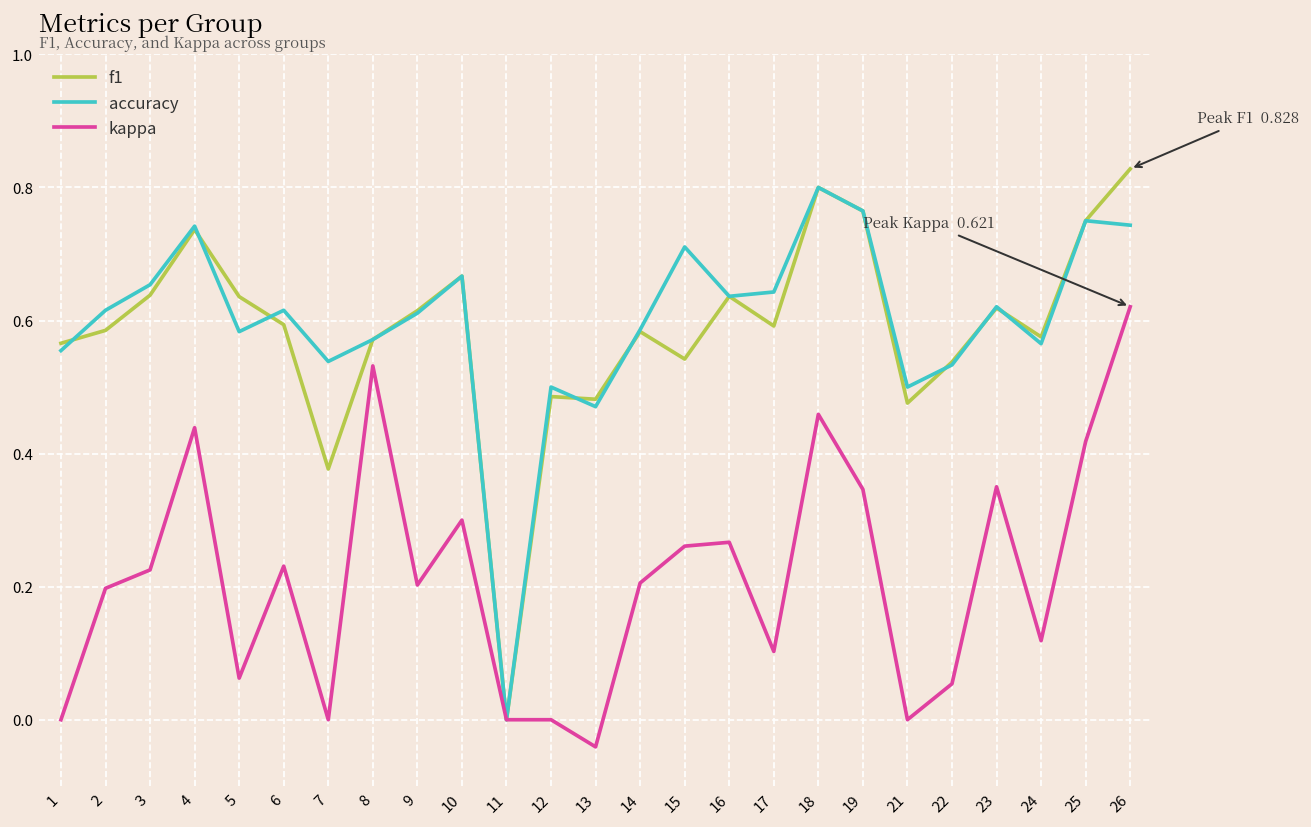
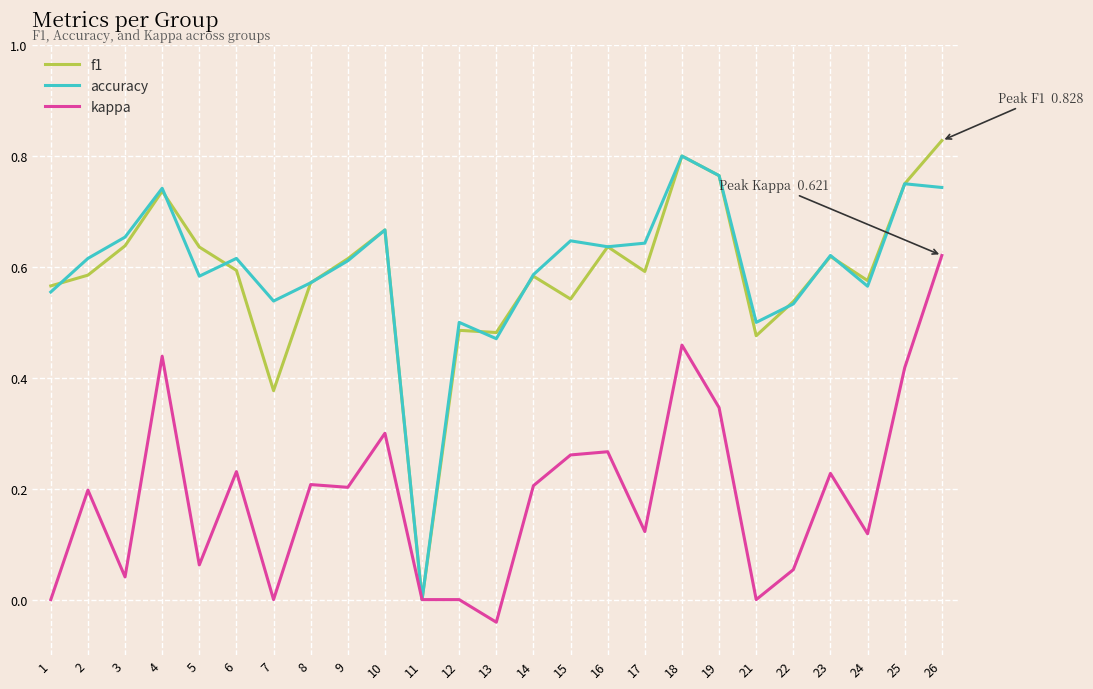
kappa, 3: 0.23 -> 0.04
kappa, 8: 0.53 -> 0.21
accuracy, 15: 0.71 -> 0.65
kappa, 17: 0.10 -> 0.12
kappa, 23: 0.35 -> 0.23
